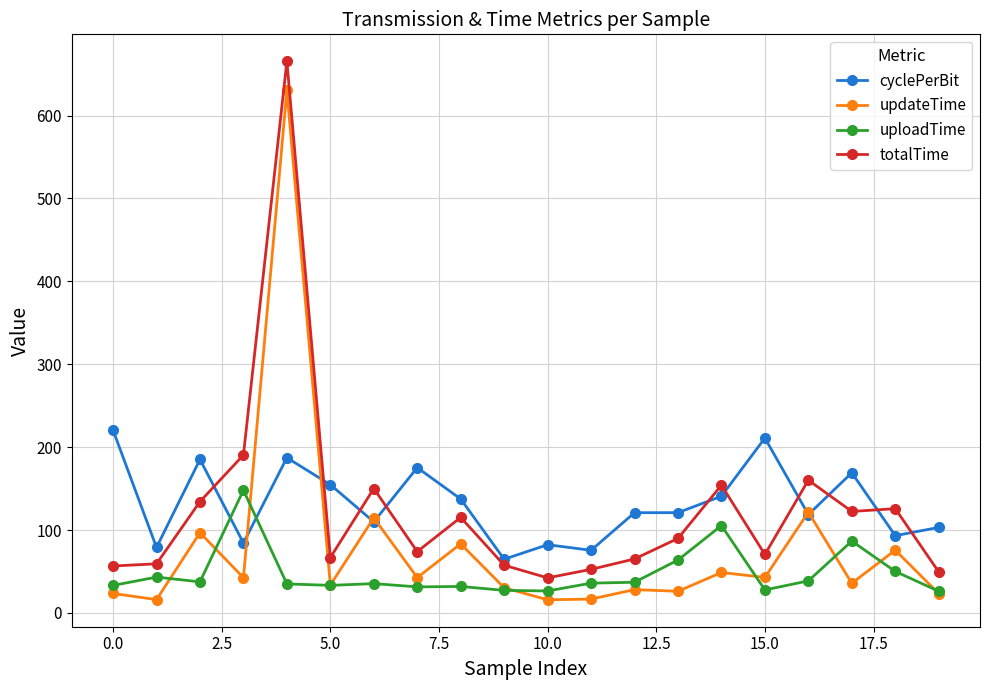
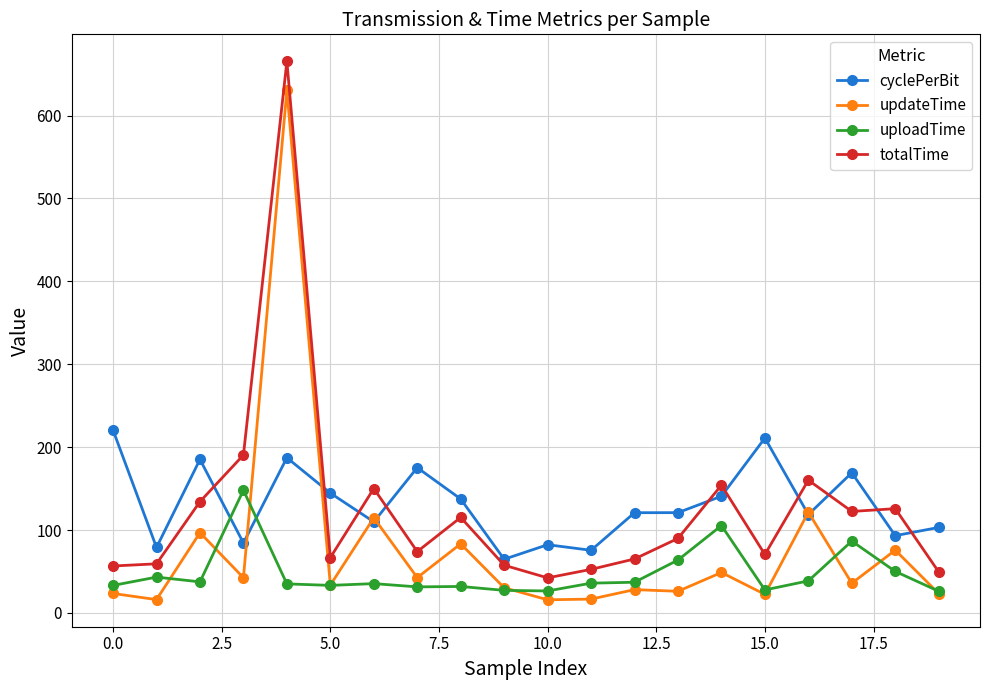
cyclePerBit, 5.0: 150 -> 140
updateTime, 15.0: 40 -> 20
